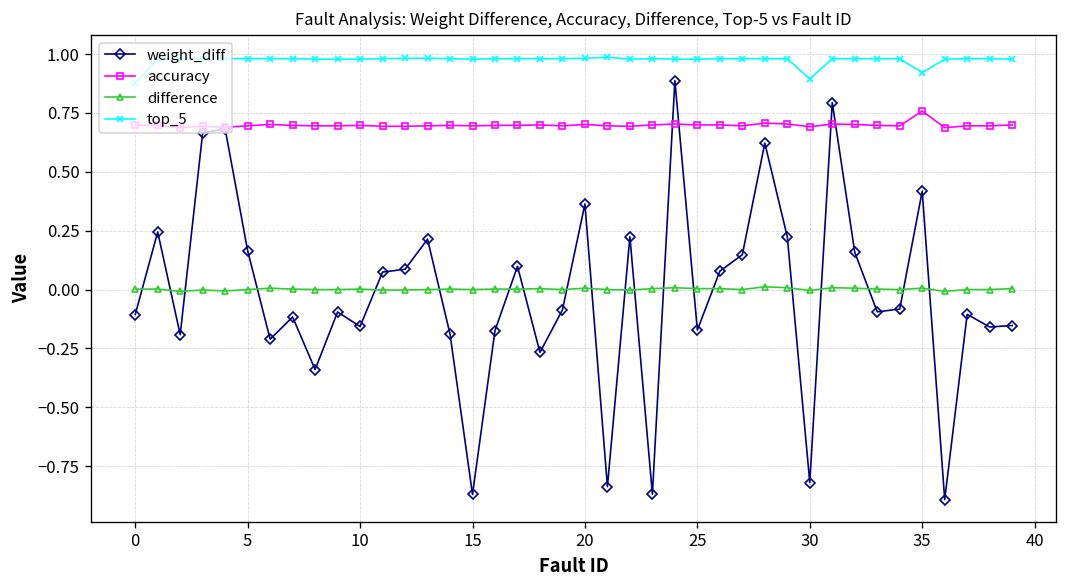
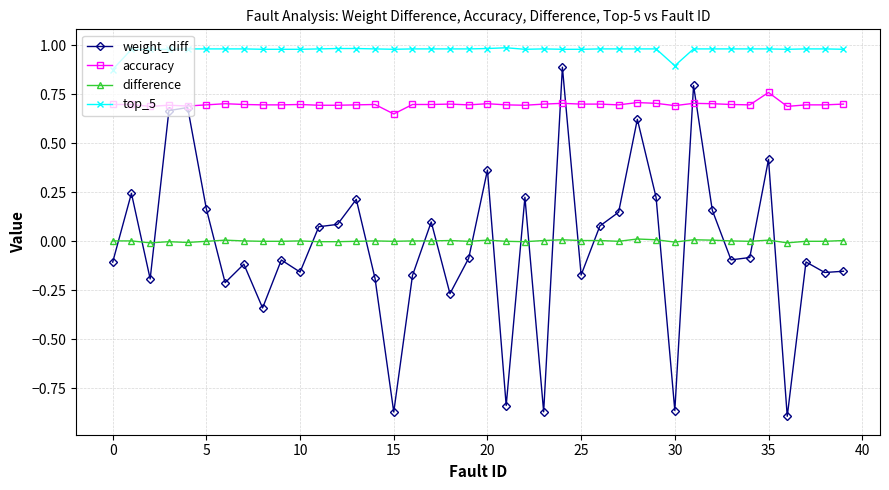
accuracy, 15: 0.70 -> 0.65
weight_diff, 30: -0.82 -> -0.86
top_5, 35: 0.92 -> 0.98
